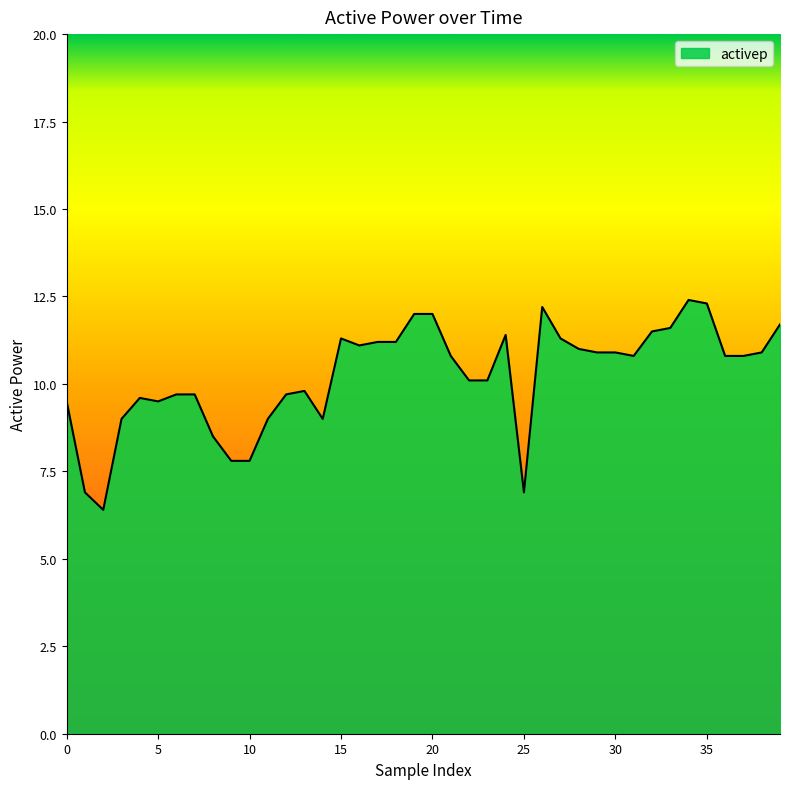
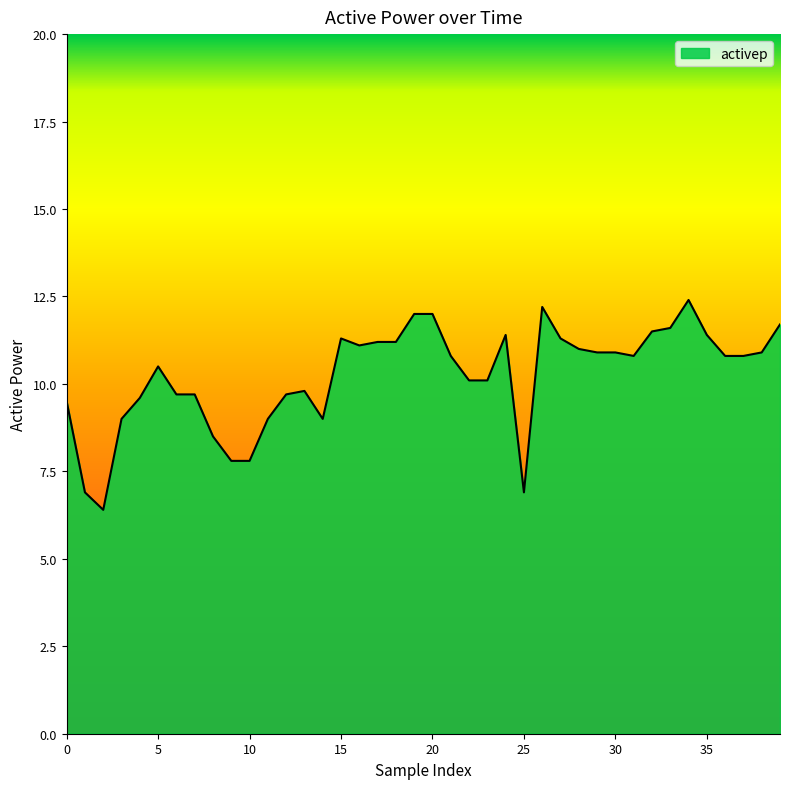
5: 9.5 -> 10.5
35: 12.3 -> 11.4
